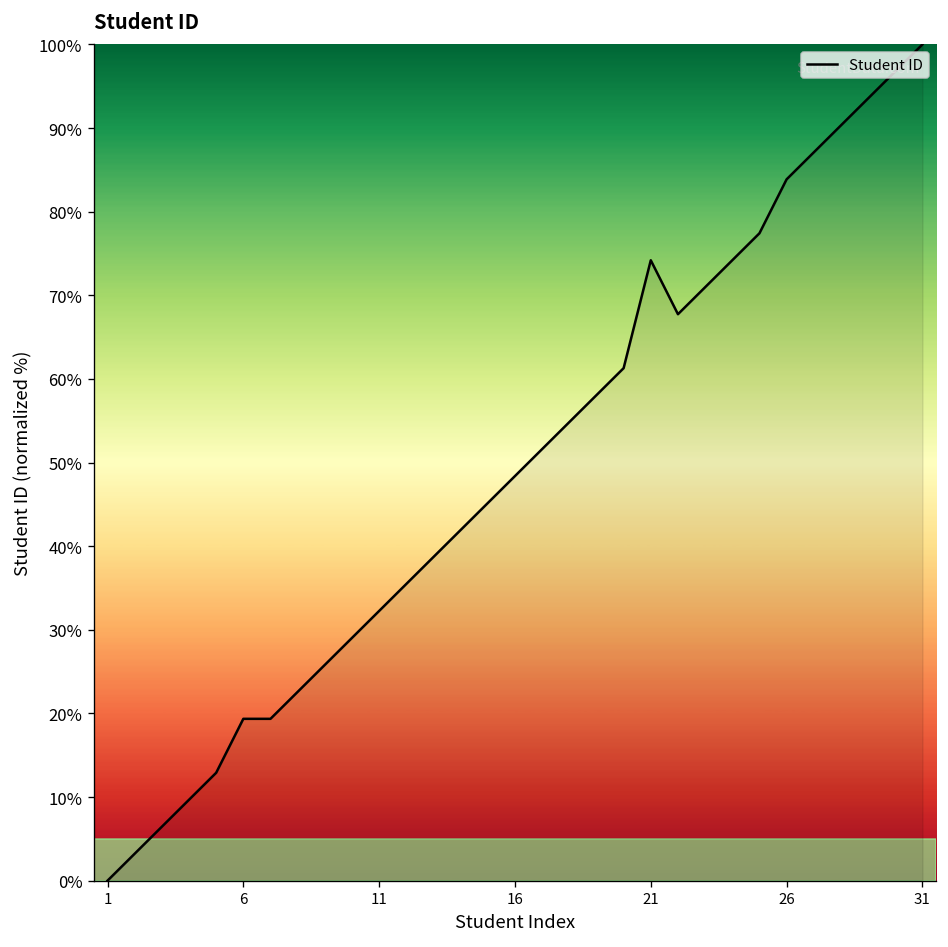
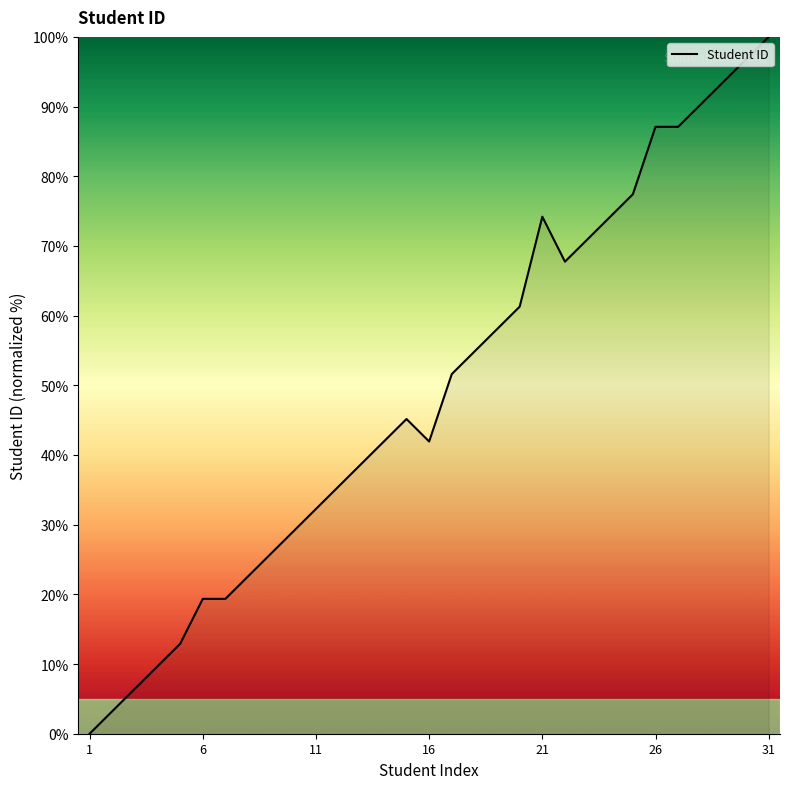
16: 48% -> 42%
26: 84% -> 87%
